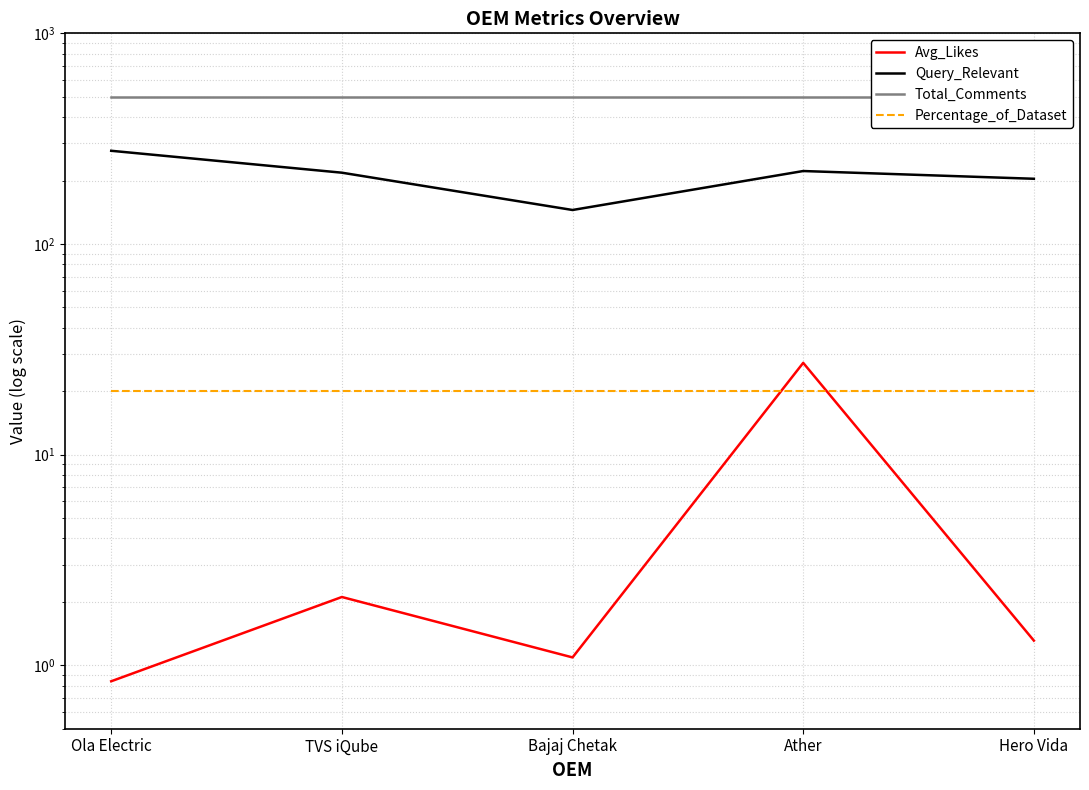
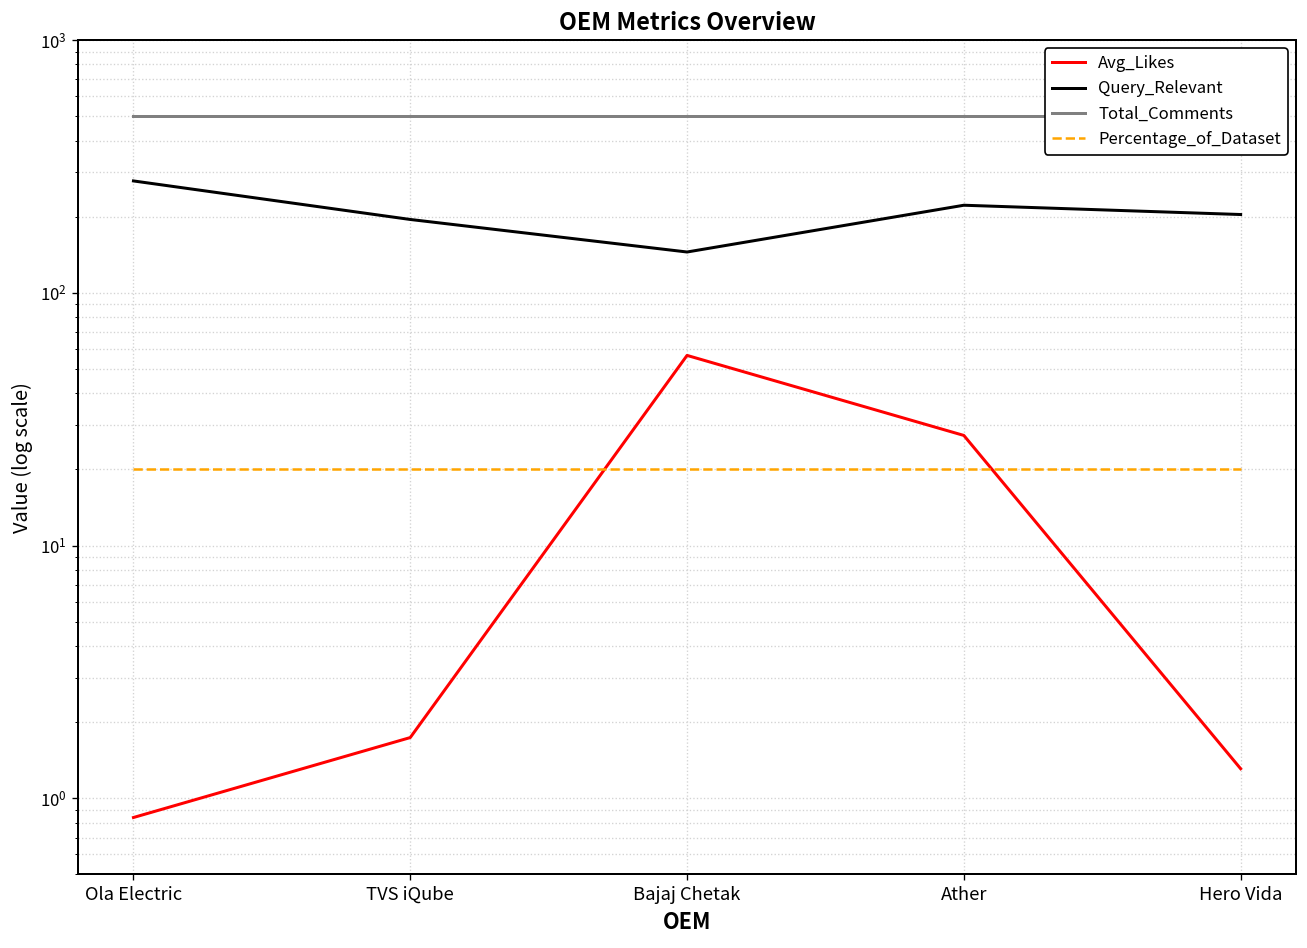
Avg_Likes, TVS iQube: 2.1 -> 1.7
Query_Relevant, TVS iQube: 220 -> 200
Avg_Likes, Bajaj Chetak: 1.1 -> 57
